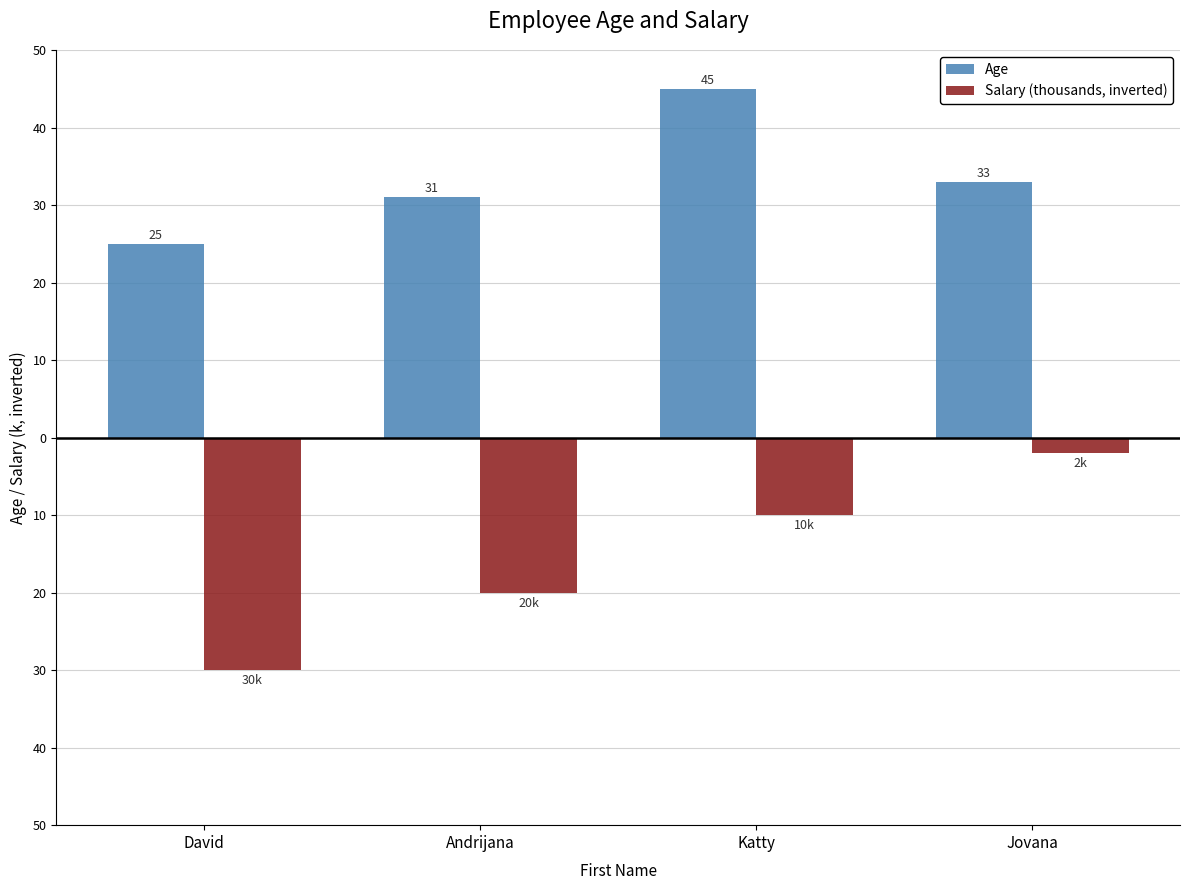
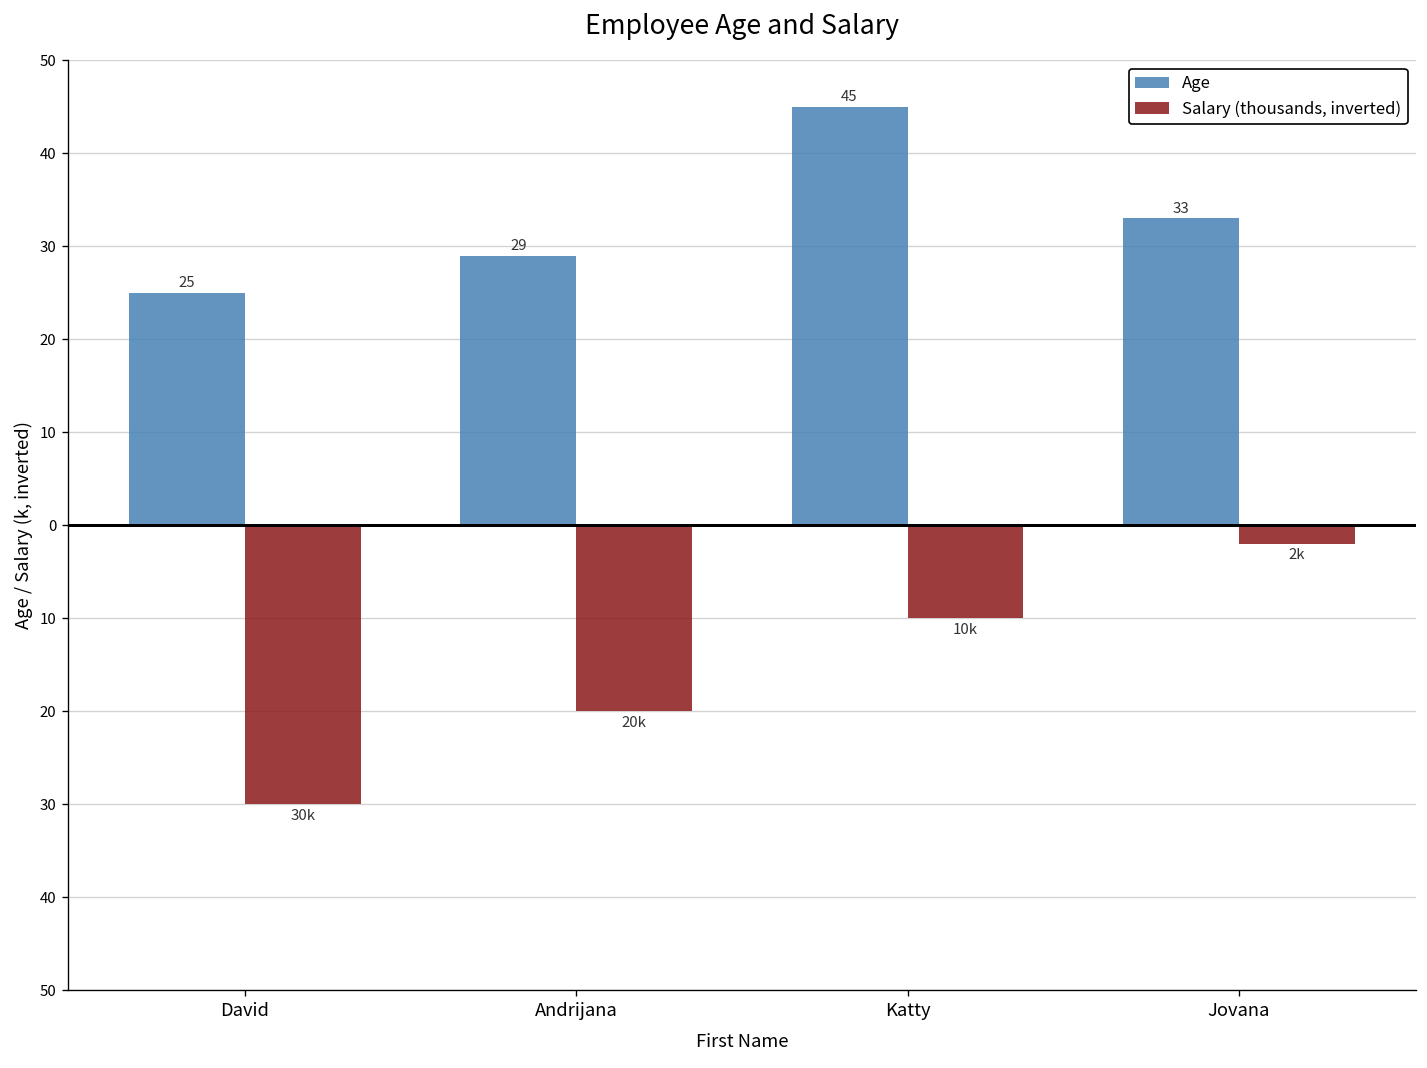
Age, Andrijana: 31 -> 29
